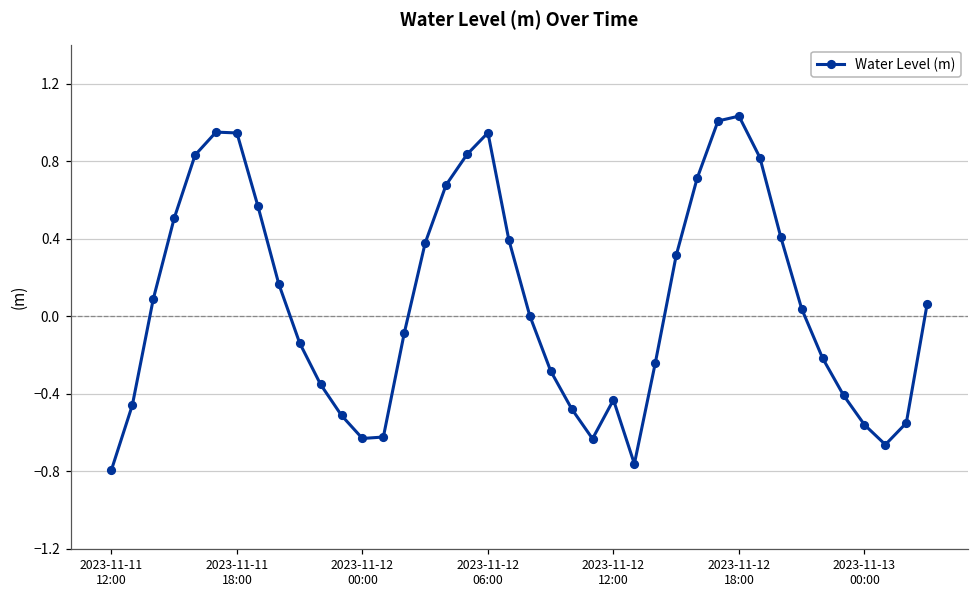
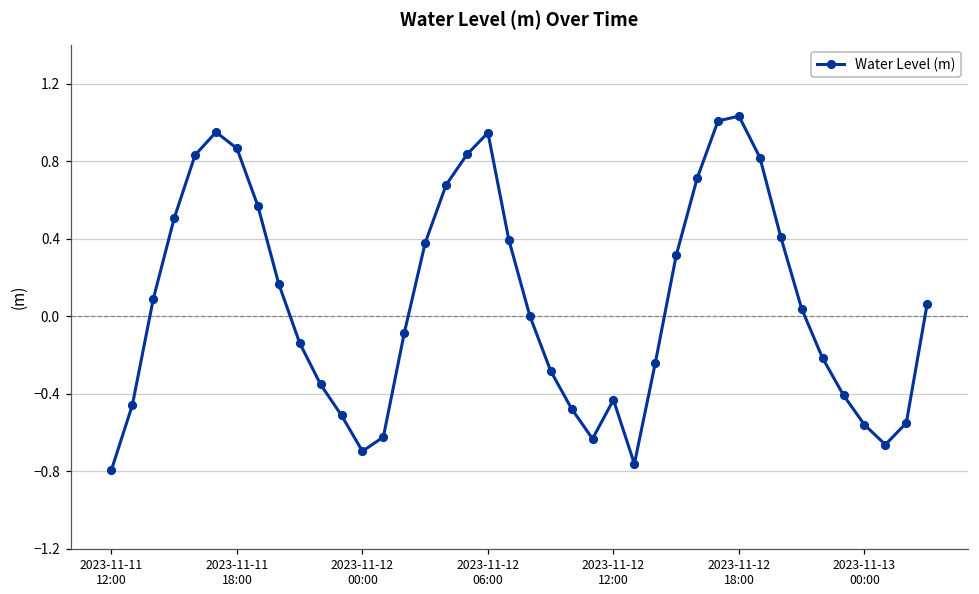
2023-11-11 18:00: 0.94 -> 0.86
2023-11-12 00:00: -0.63 -> -0.70
